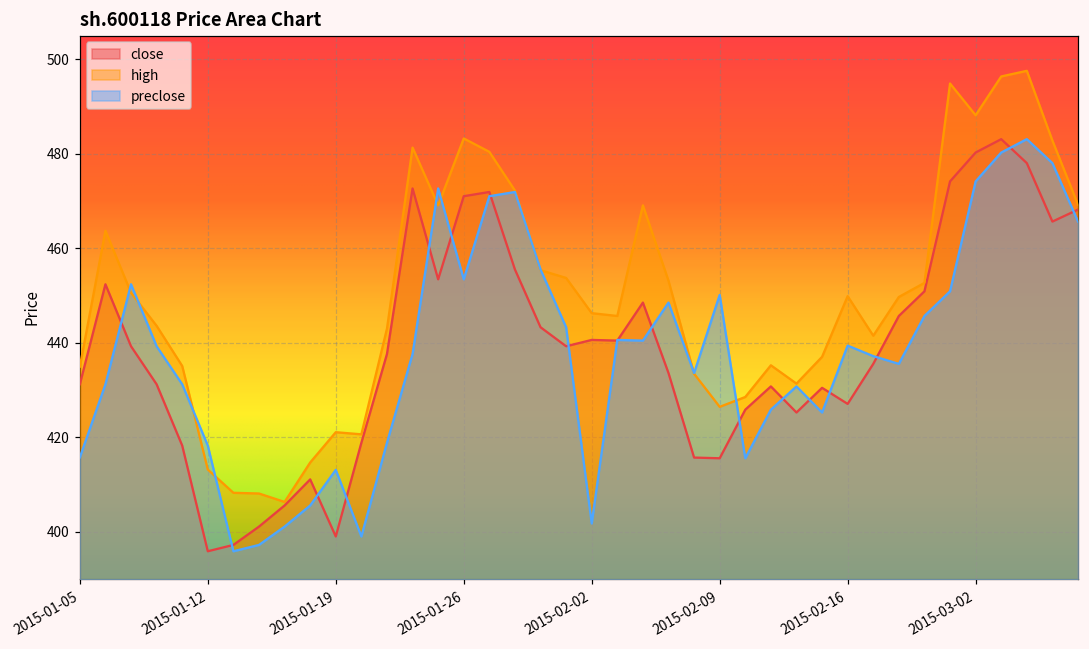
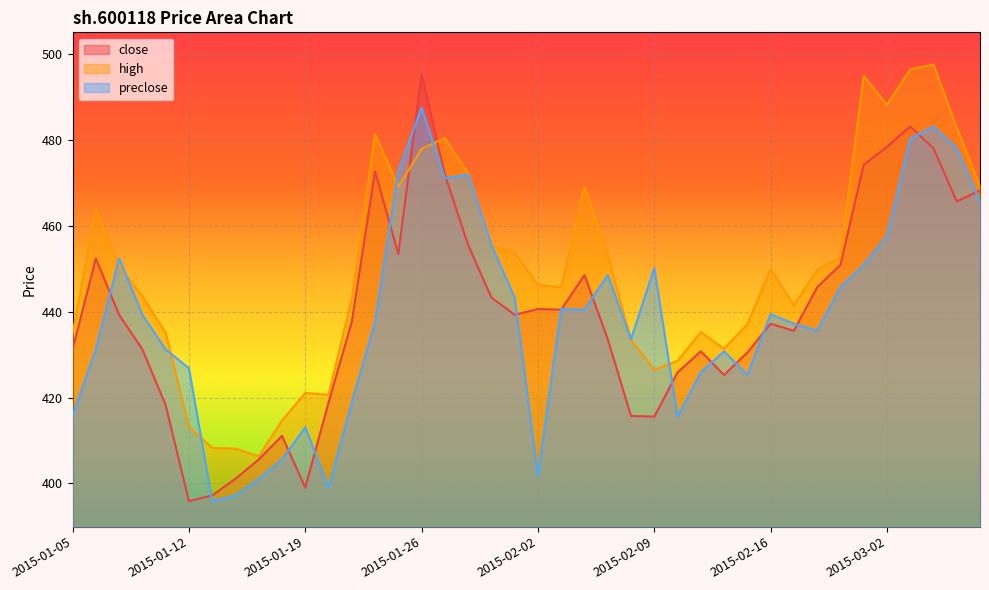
preclose, 2015-01-12: 418 -> 427
close, 2015-01-26: 471 -> 495
high, 2015-01-26: 483 -> 478
preclose, 2015-01-26: 453 -> 487
close, 2015-02-16: 427 -> 437
close, 2015-03-02: 480 -> 478
preclose, 2015-03-02: 474 -> 458
